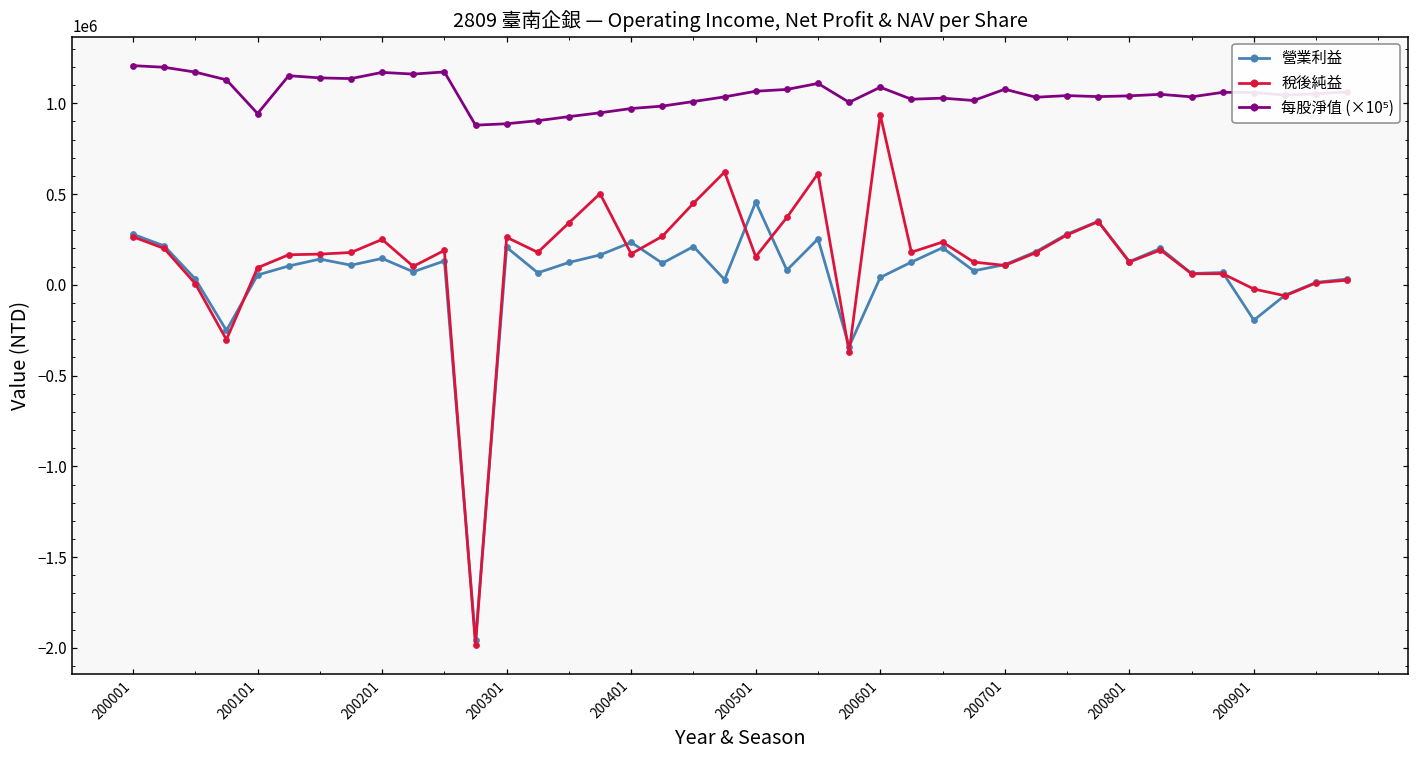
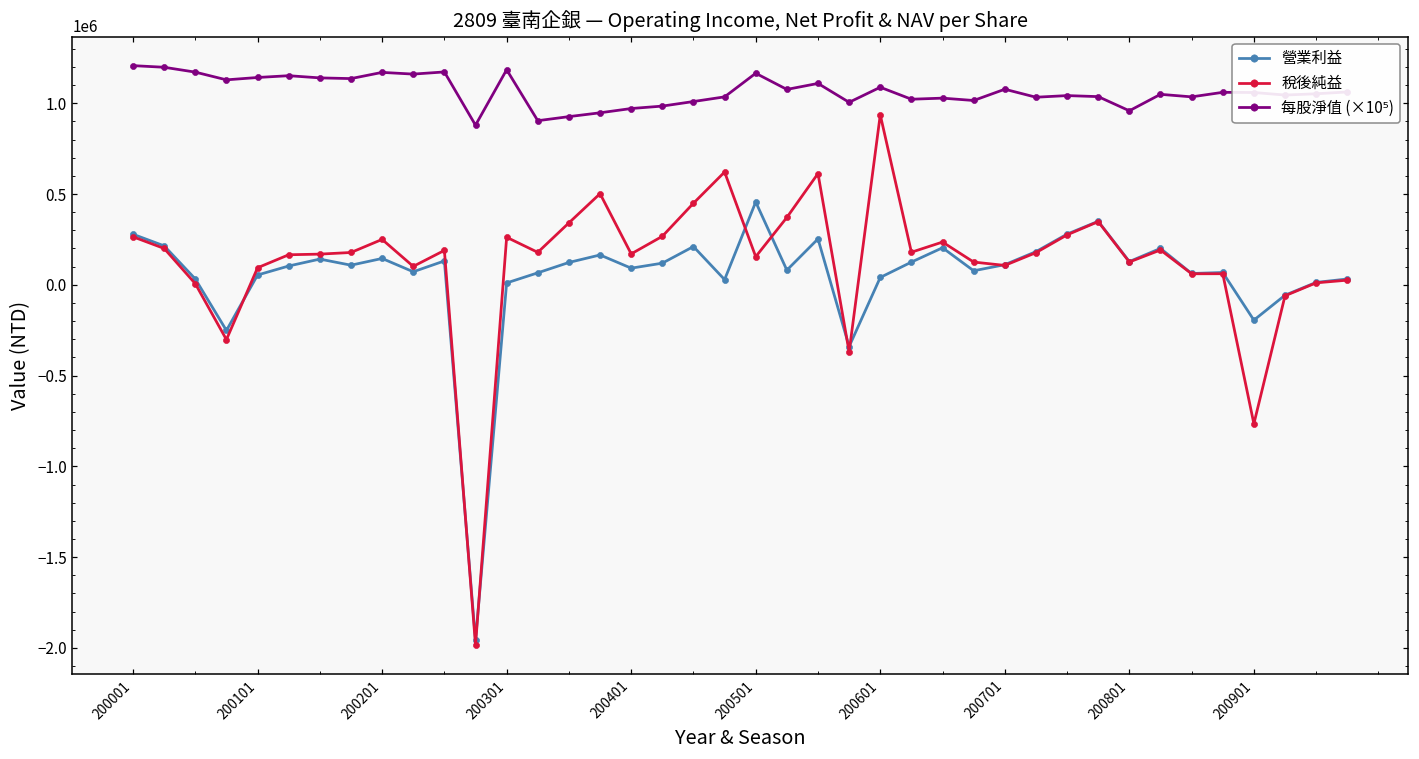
每股淨值 (×10⁵), 200101: 940000 -> 1140000
營業利益, 200301: 210000 -> 10000
每股淨值 (×10⁵), 200301: 890000 -> 1180000
營業利益, 200401: 230000 -> 90000
每股淨值 (×10⁵), 200501: 1070000 -> 1170000
每股淨值 (×10⁵), 200801: 1040000 -> 960000
稅後純益, 200901: -20000 -> -770000
